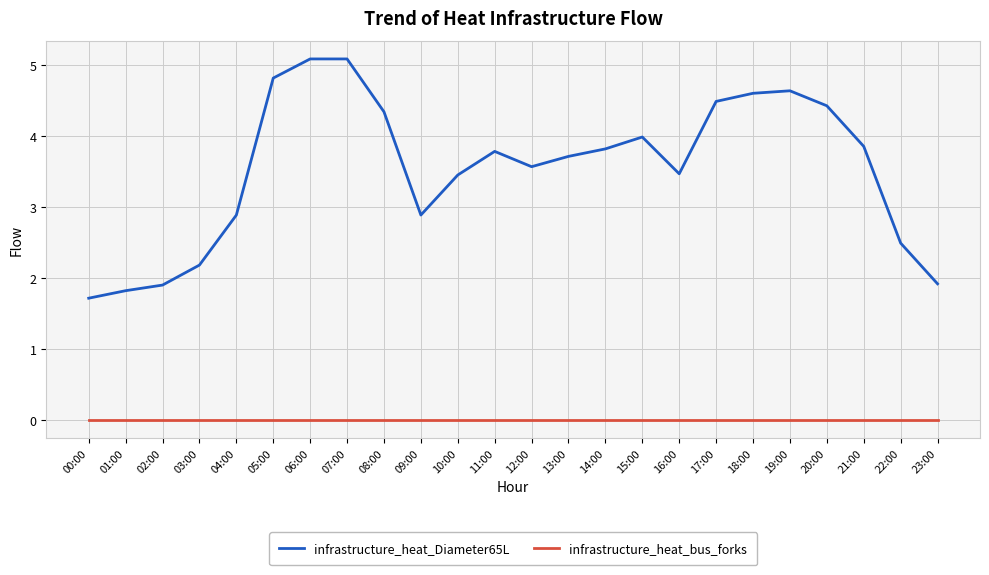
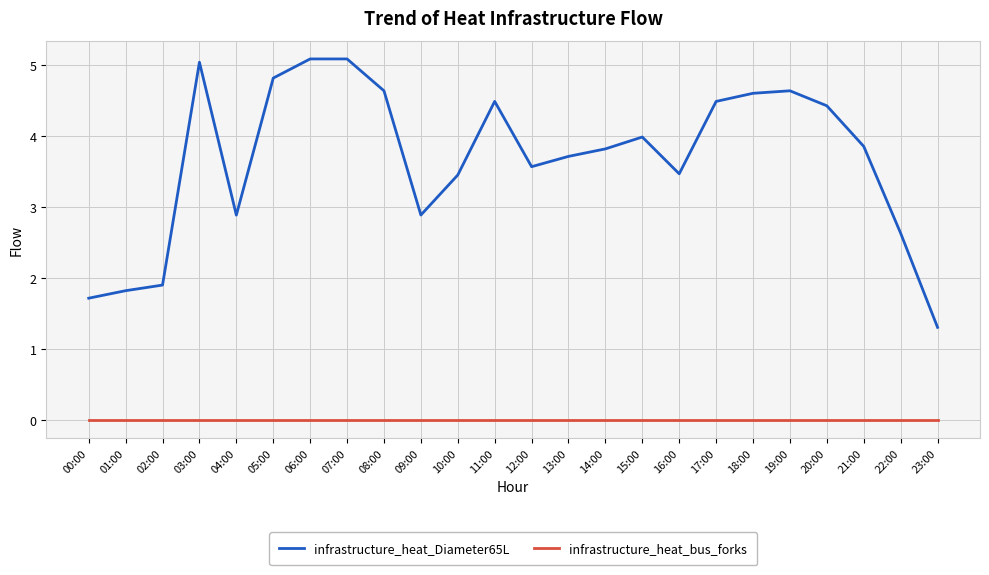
infrastructure_heat_Diameter65L, 03:00: 2.2 -> 5.0
infrastructure_heat_Diameter65L, 08:00: 4.3 -> 4.6
infrastructure_heat_Diameter65L, 11:00: 3.8 -> 4.5
infrastructure_heat_Diameter65L, 22:00: 2.5 -> 2.6
infrastructure_heat_Diameter65L, 23:00: 1.9 -> 1.3
